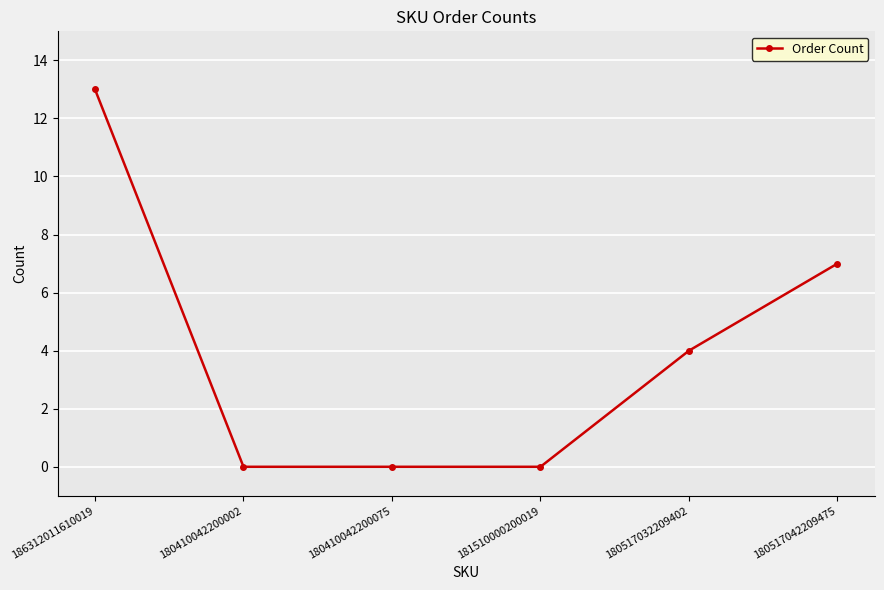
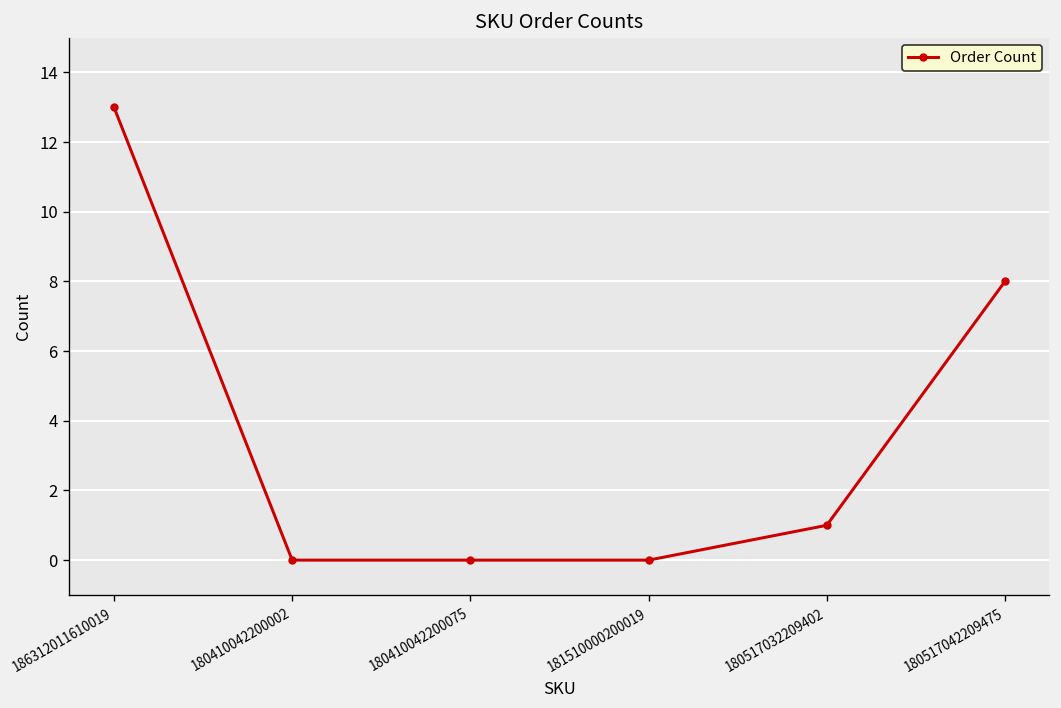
180517032209402: 4 -> 1
180517042209475: 7 -> 8
